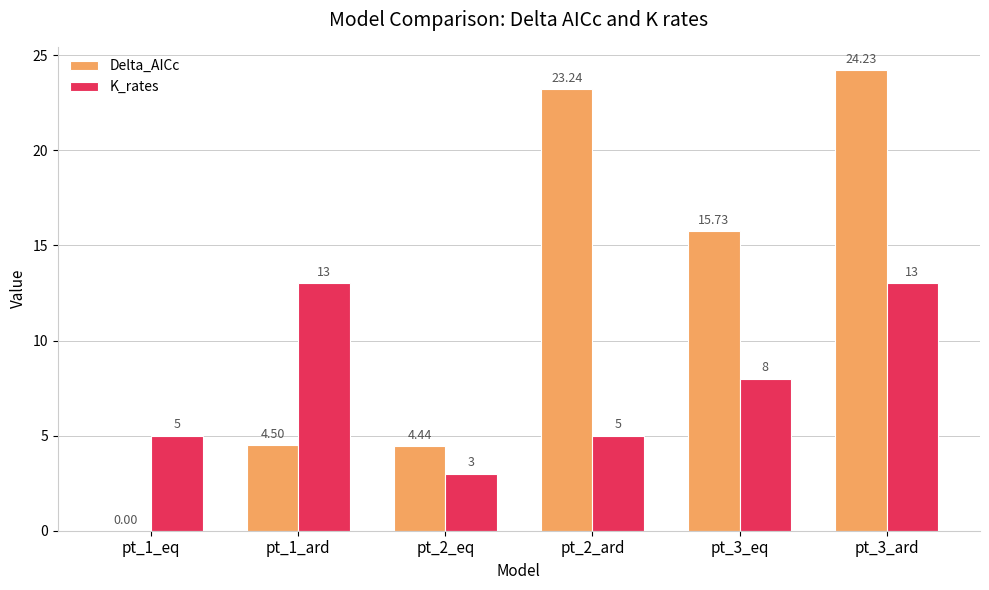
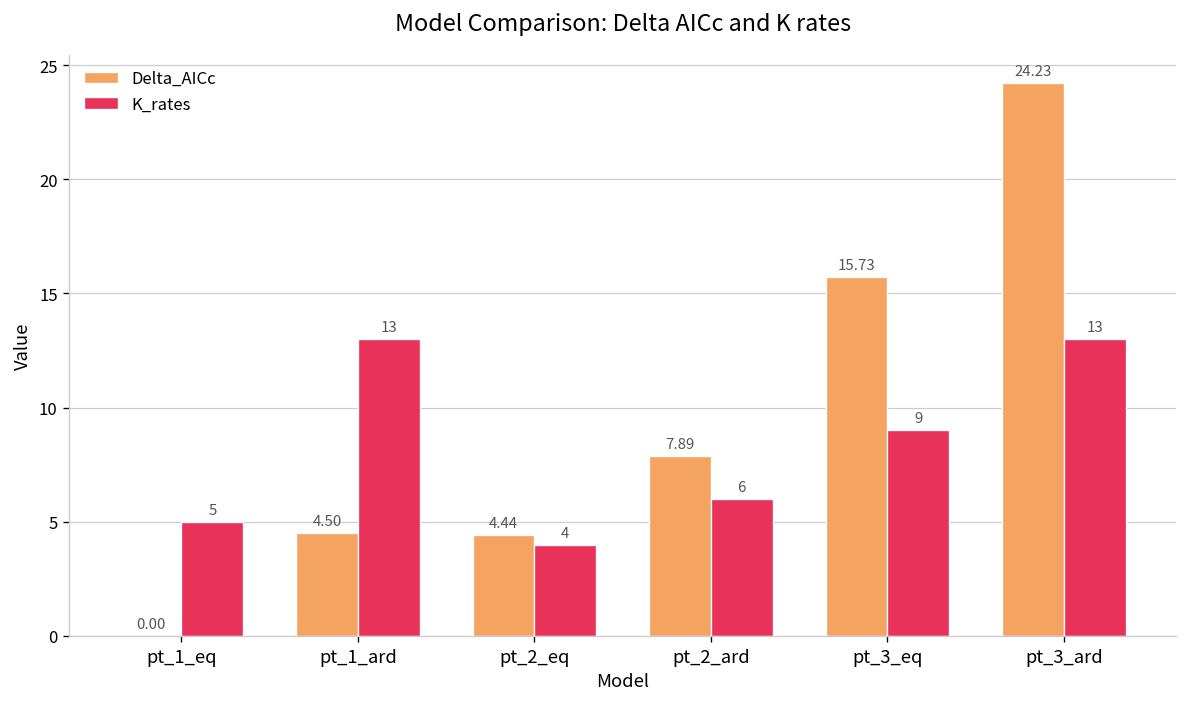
K_rates, pt_2_eq: 3 -> 4
Delta_AICc, pt_2_ard: 23.24 -> 7.89
K_rates, pt_2_ard: 5 -> 6
K_rates, pt_3_eq: 8 -> 9
